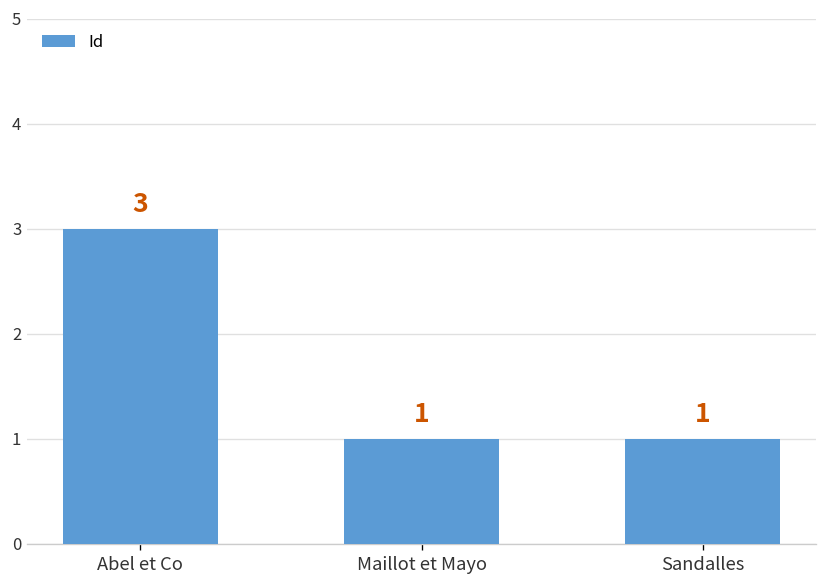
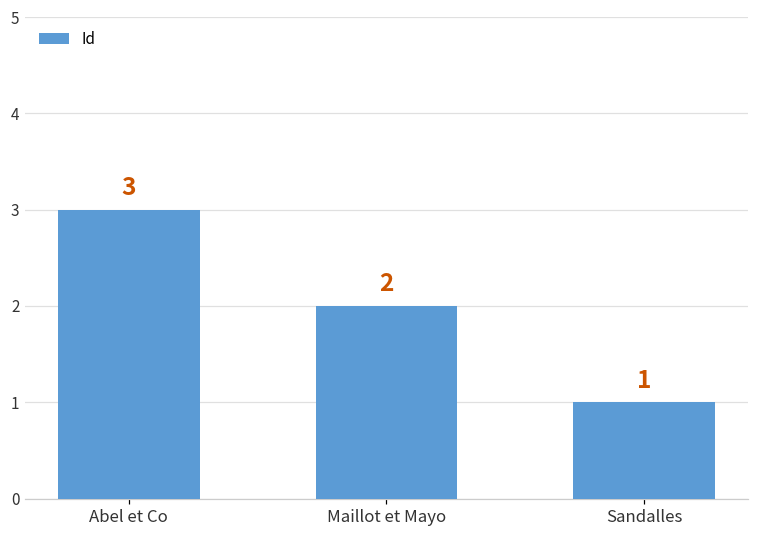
Maillot et Mayo: 1 -> 2
